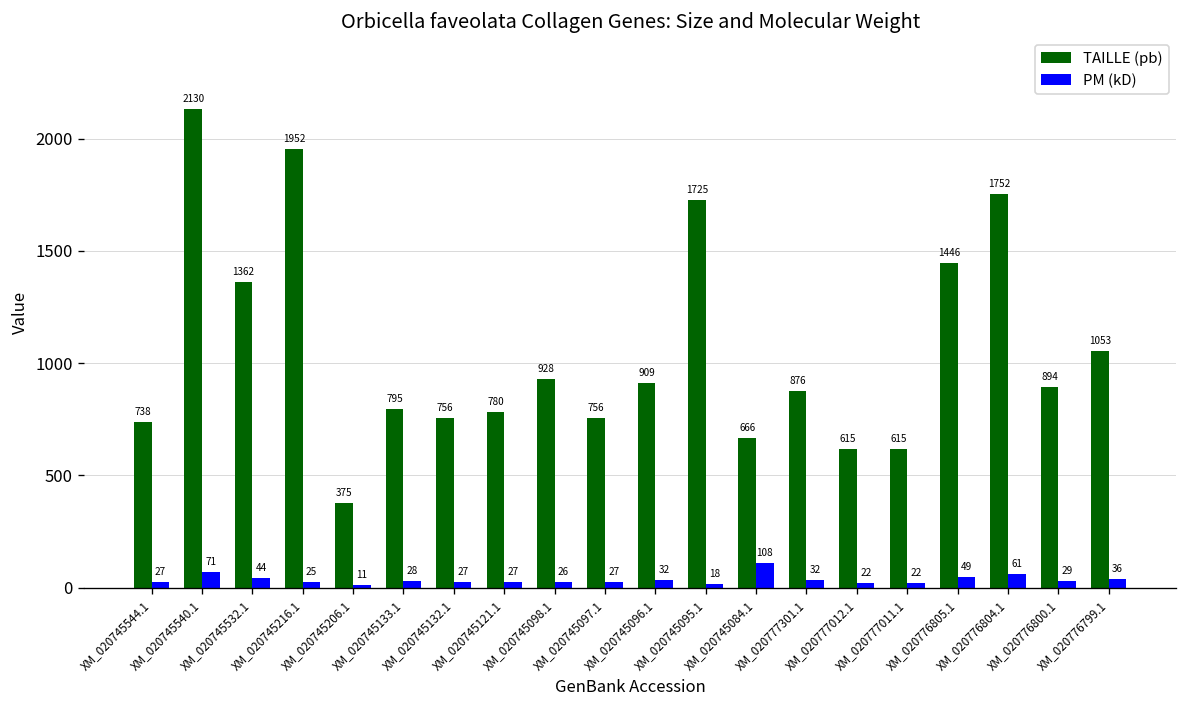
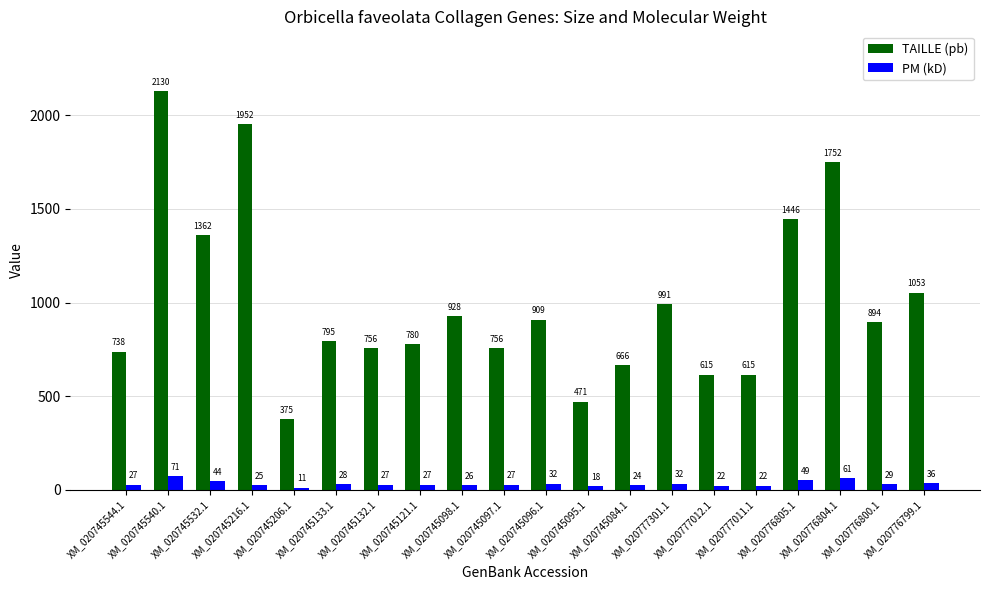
TAILLE (pb), XM_020745095.1: 1725 -> 471
PM (kD), XM_020745084.1: 108 -> 24
TAILLE (pb), XM_020777301.1: 876 -> 991
